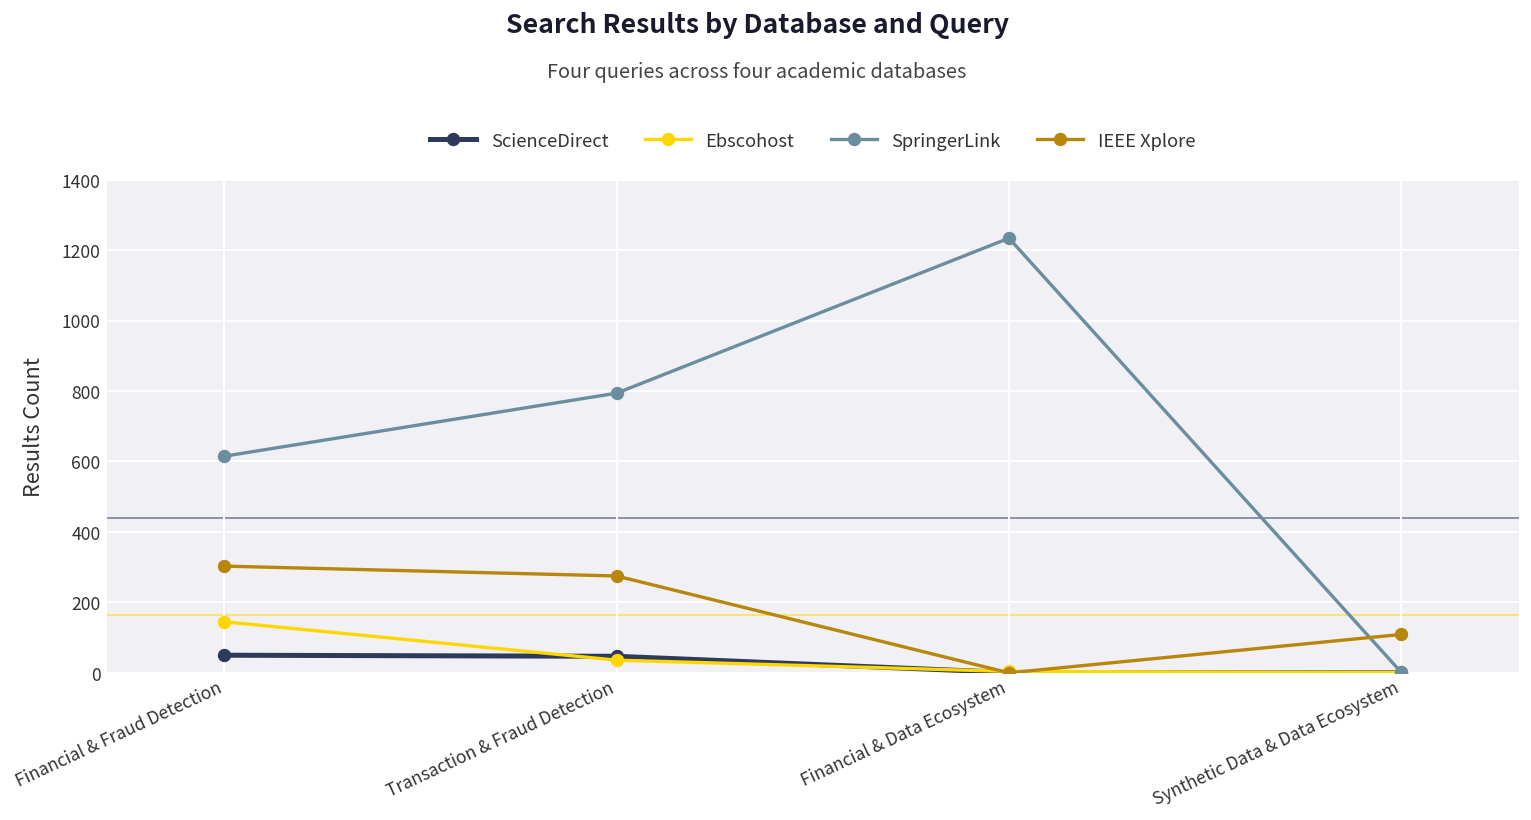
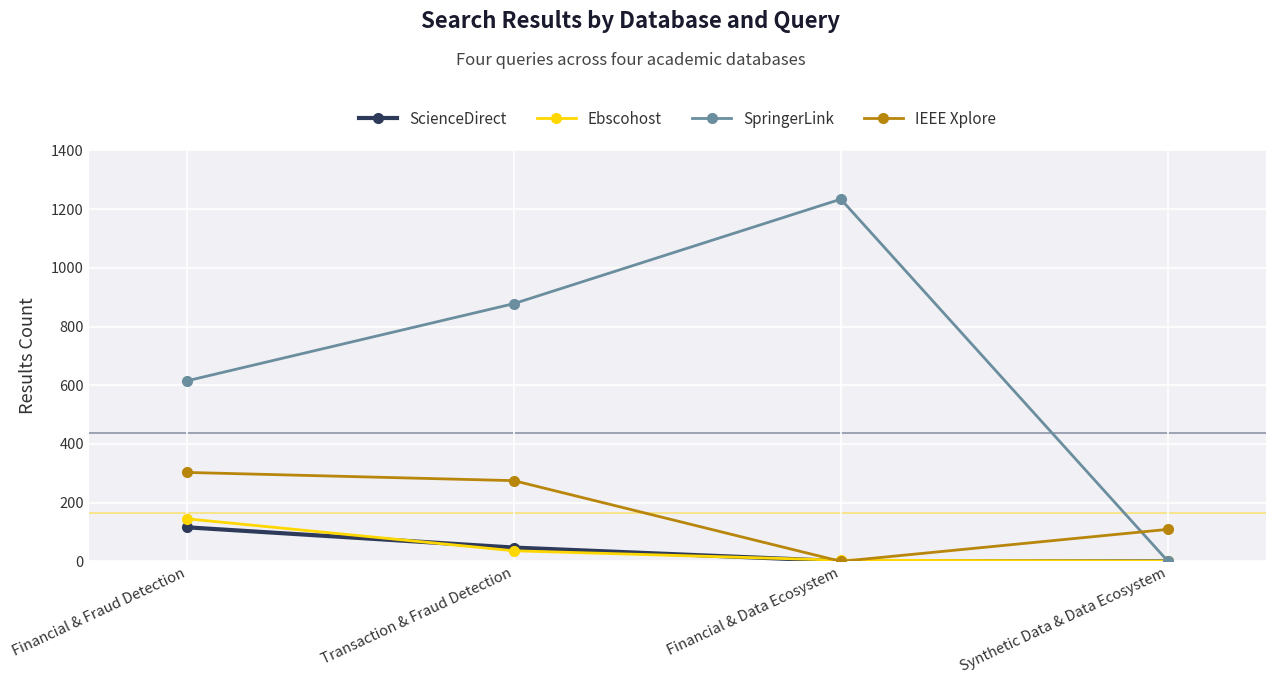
ScienceDirect, Financial & Fraud Detection: 50 -> 120
SpringerLink, Transaction & Fraud Detection: 790 -> 880
